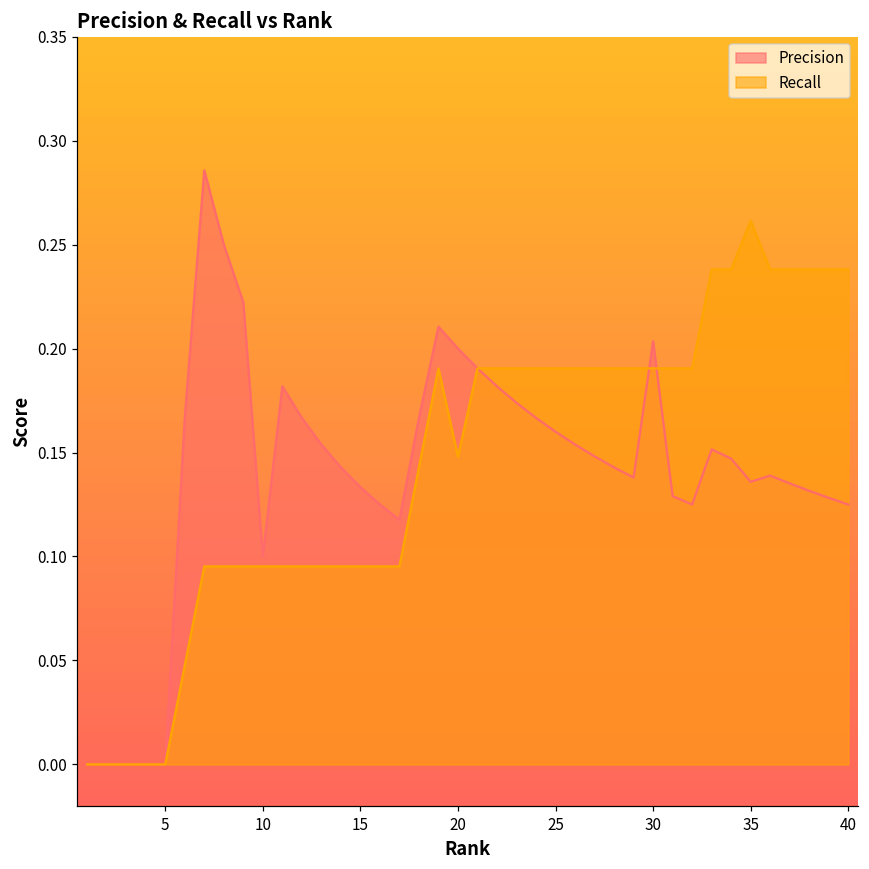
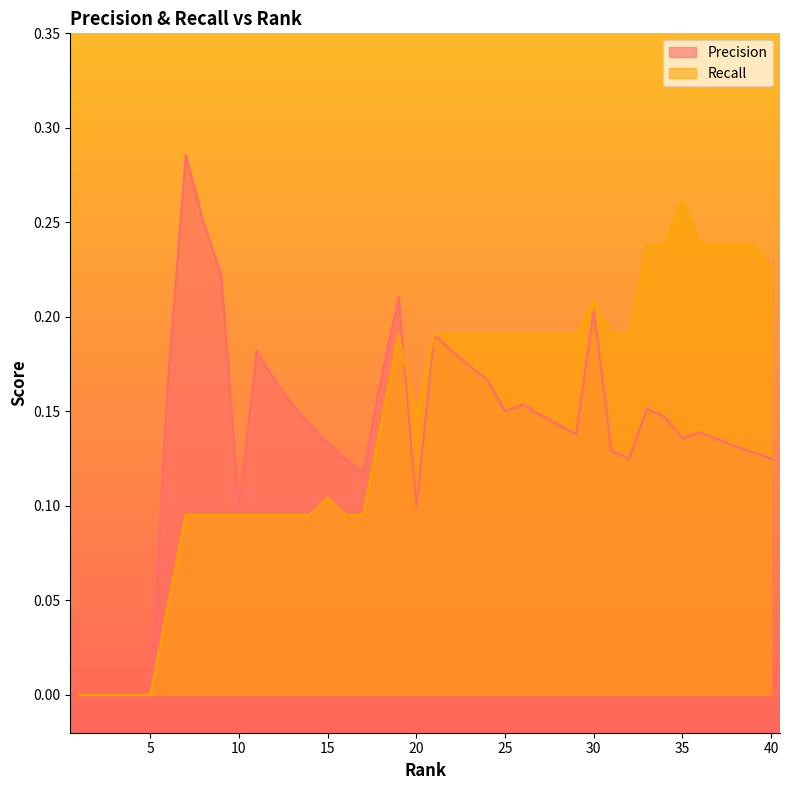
Recall, 15: 0.095 -> 0.105
Precision, 20: 0.2 -> 0.1
Precision, 25: 0.16 -> 0.15
Recall, 30: 0.190 -> 0.209
Recall, 40: 0.238 -> 0.226
